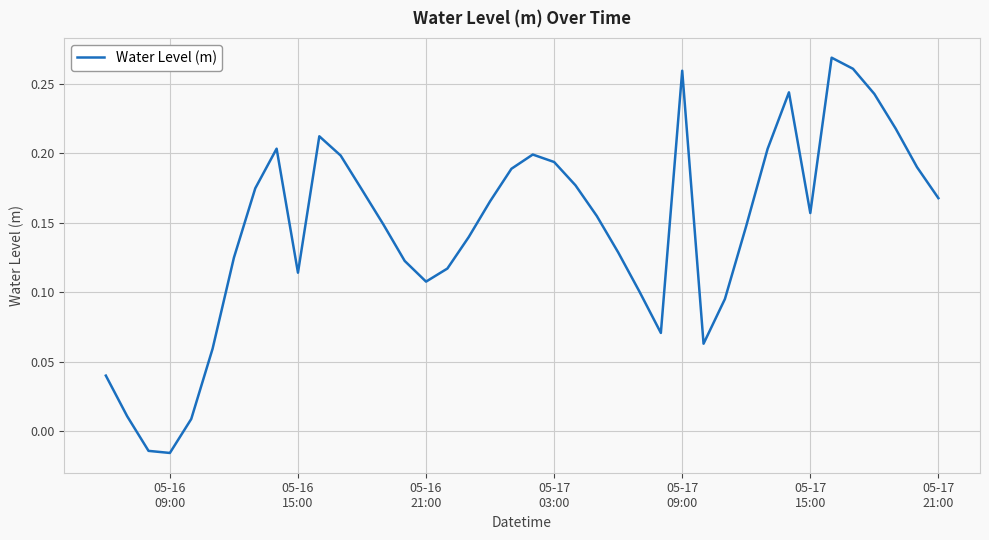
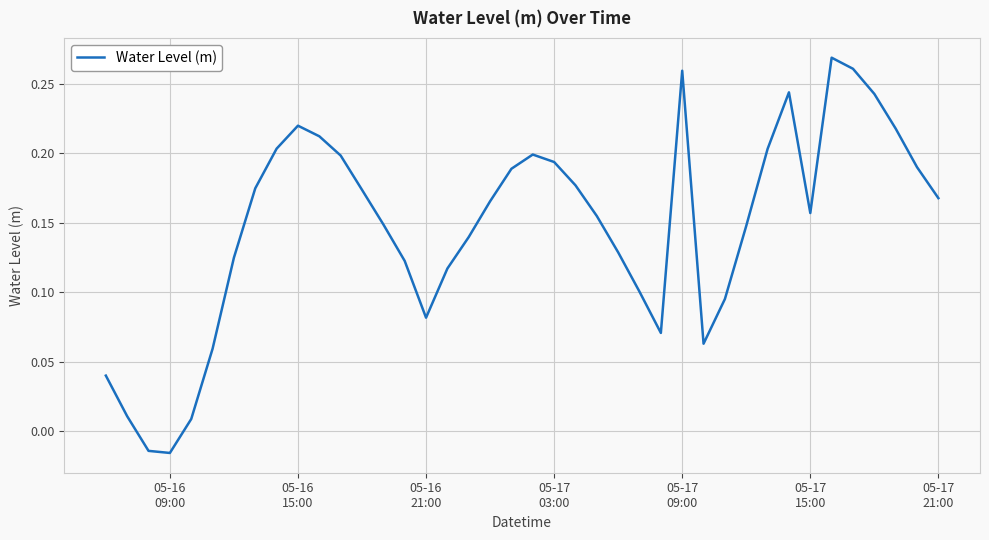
05-16 15:00: 0.114 -> 0.220
05-16 21:00: 0.108 -> 0.082
